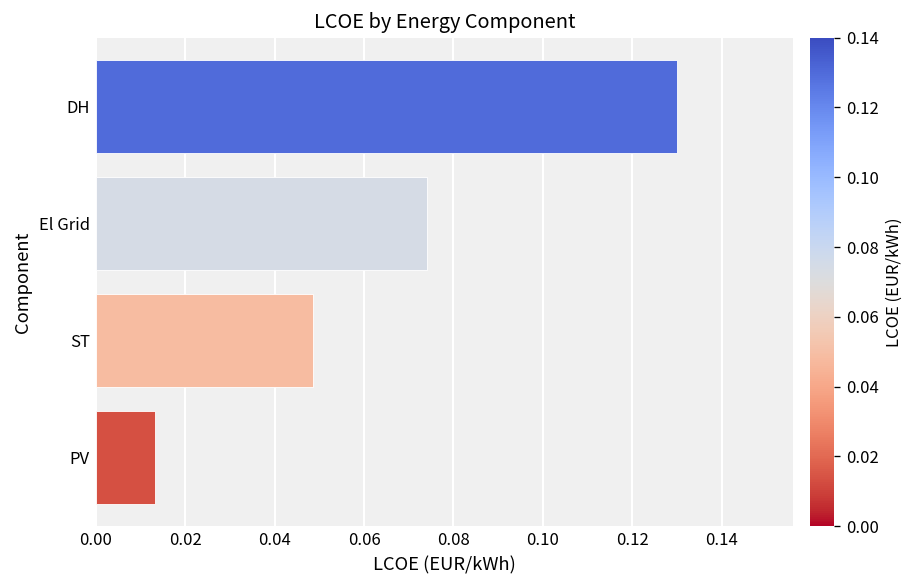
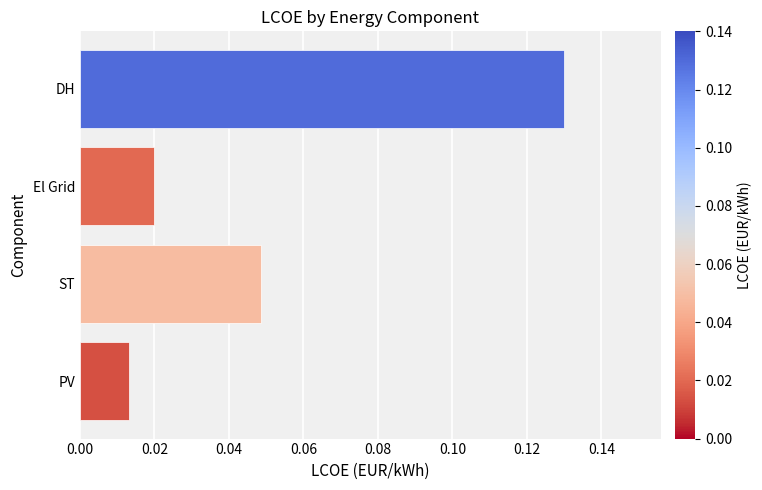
El Grid: 0.074 -> 0.020
